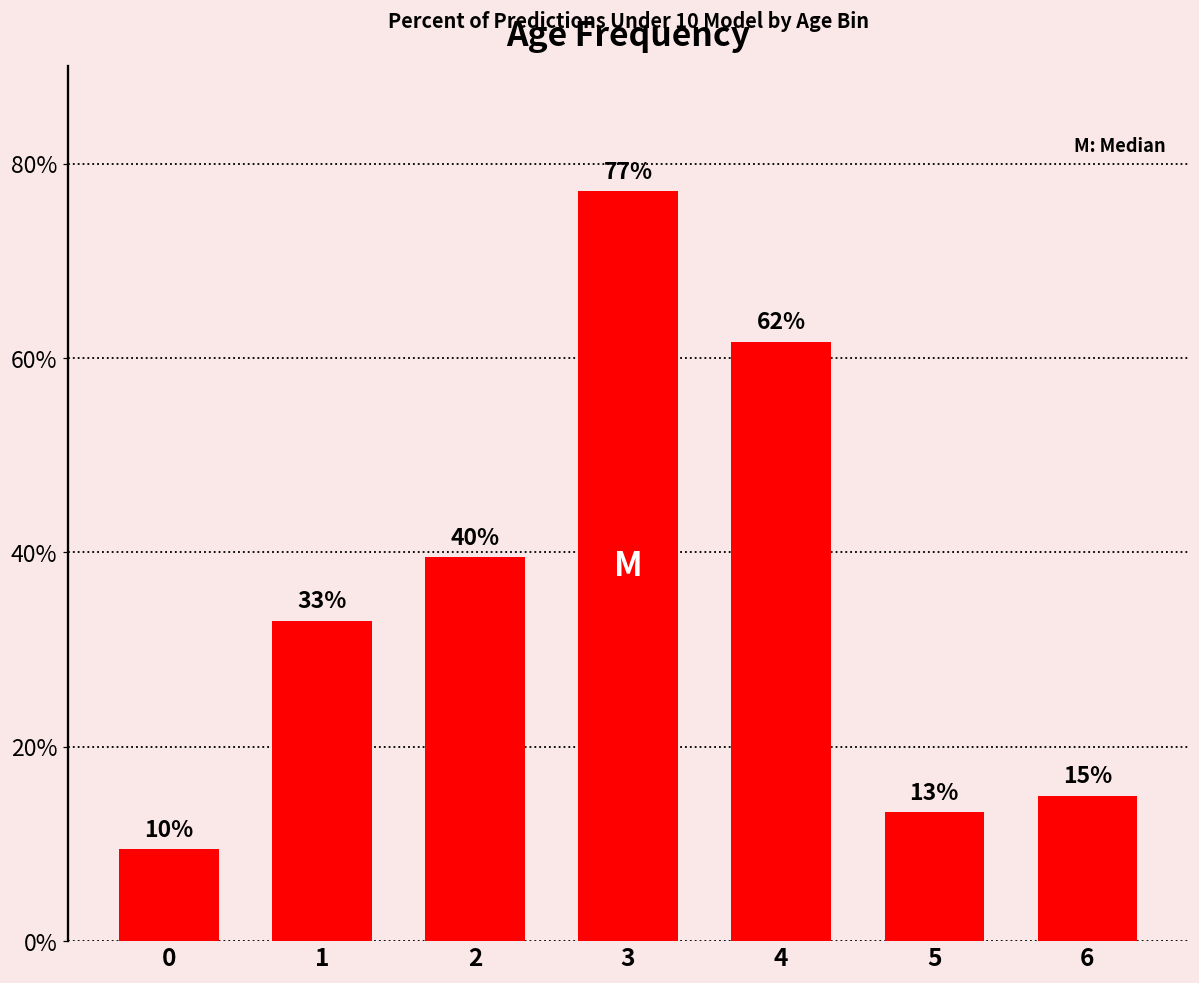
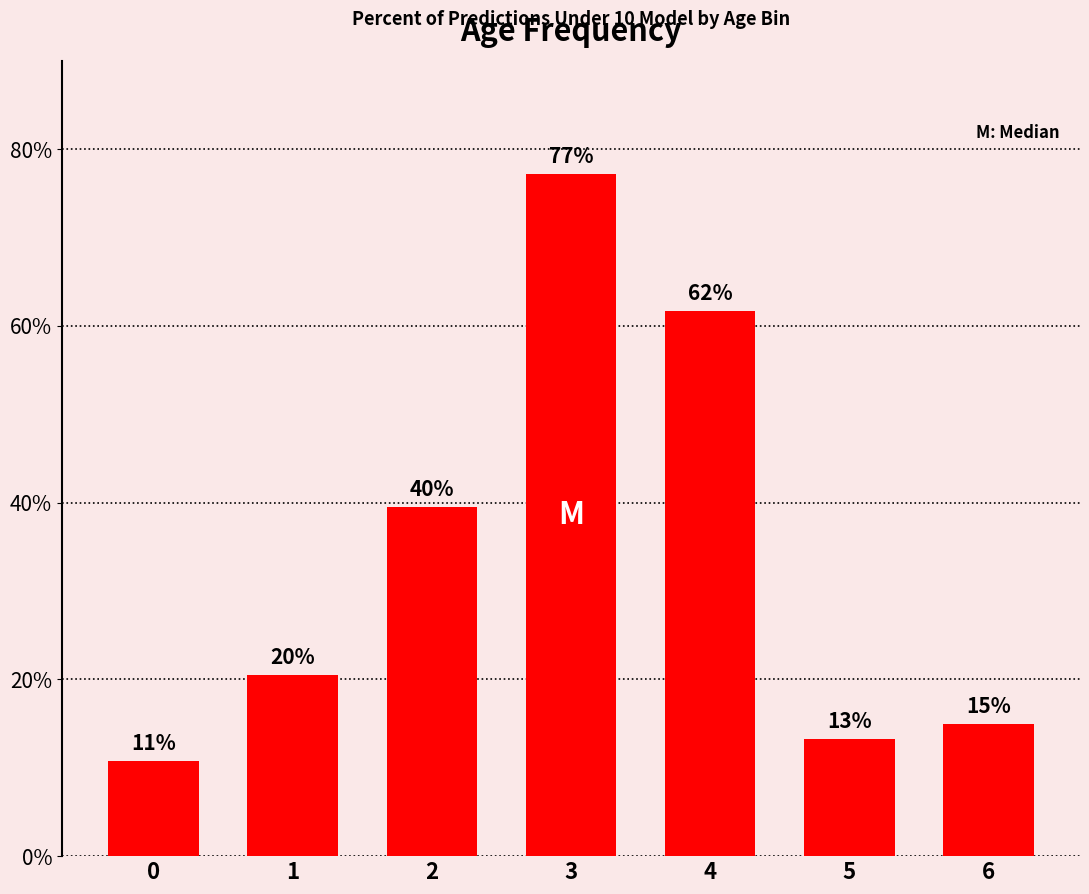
0: 10% -> 11%
1: 33% -> 20%
